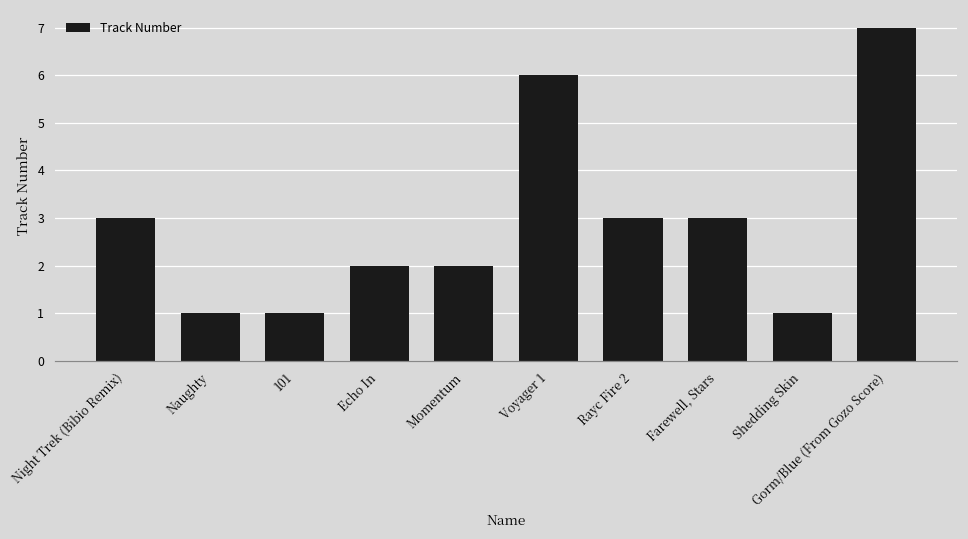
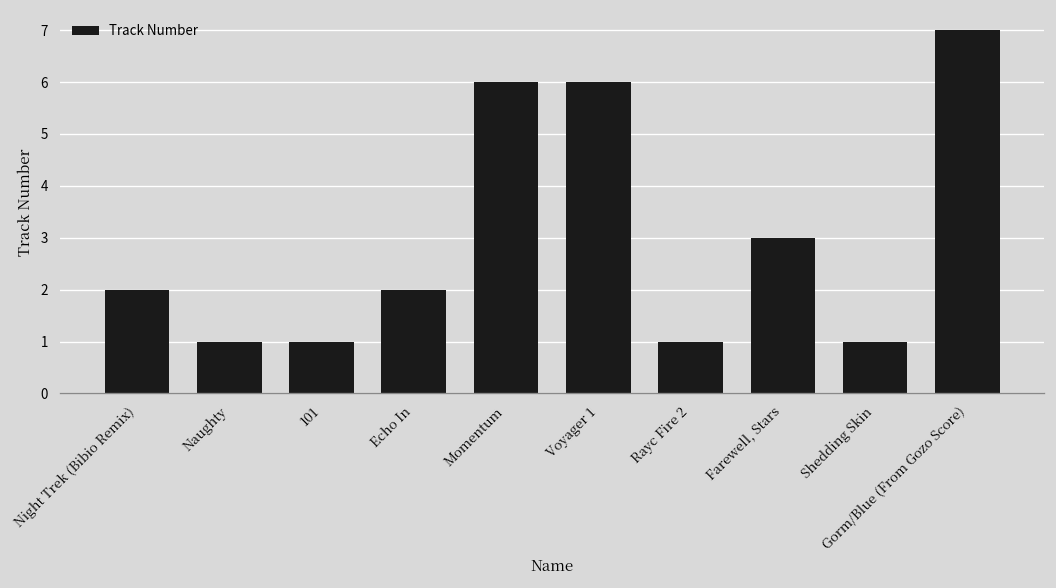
Night Trek (Bibio Remix): 3 -> 2
Momentum: 2 -> 6
Rayc Fire 2: 3 -> 1
